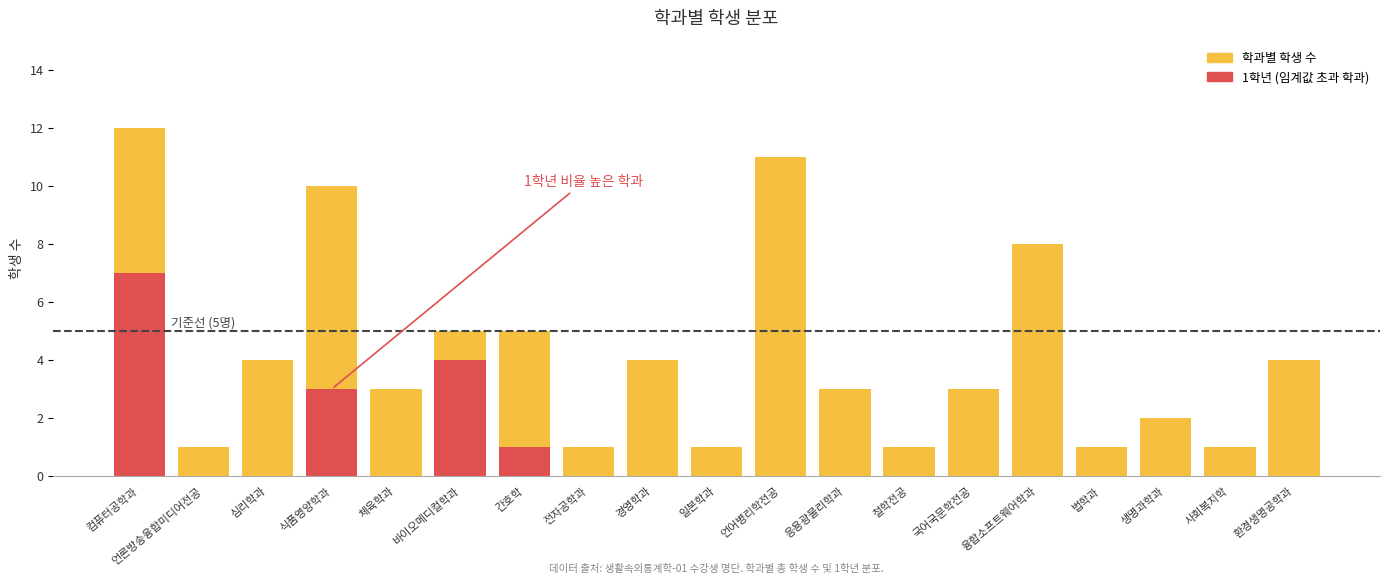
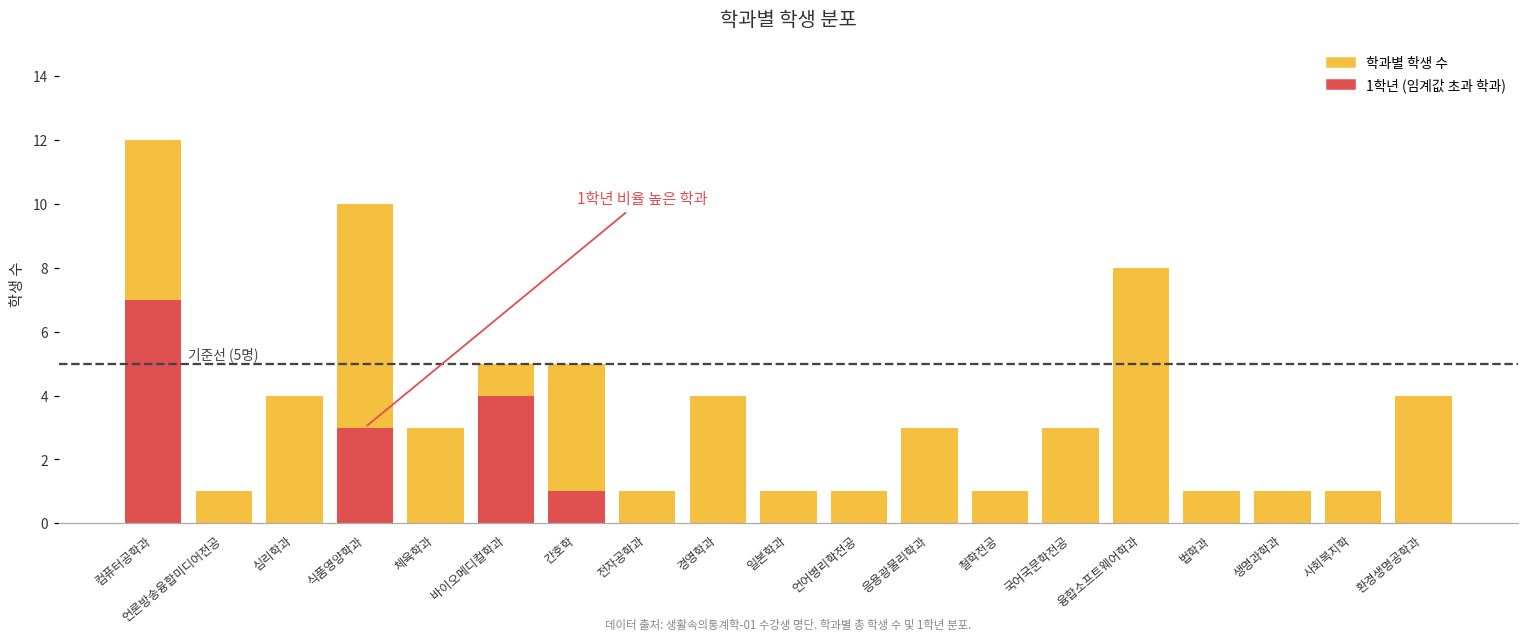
학과별 학생 수, 언어병리학전공: 11 -> 1
학과별 학생 수, 생명과학과: 2 -> 1
